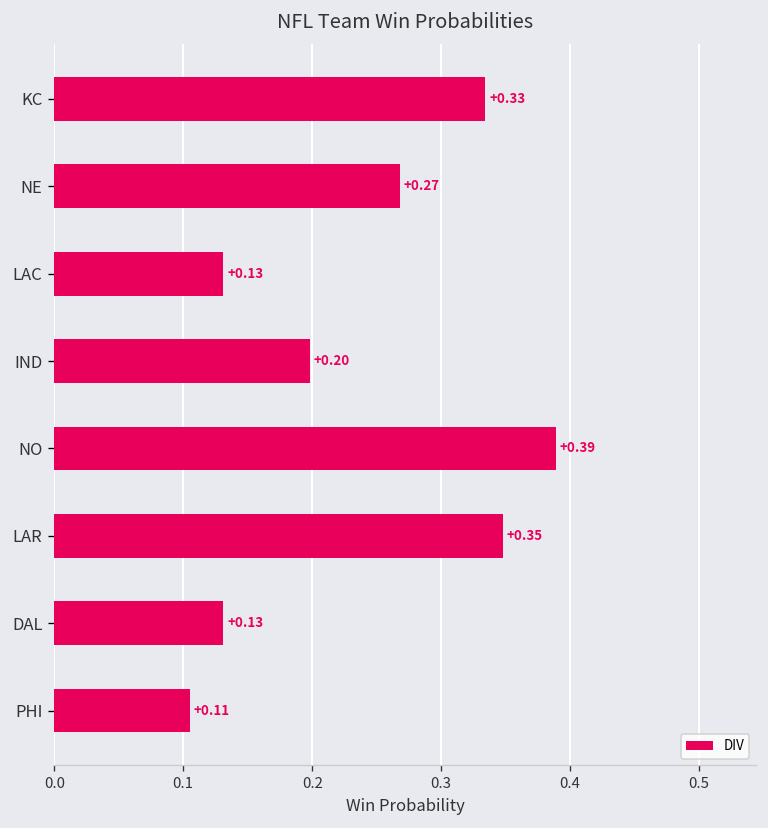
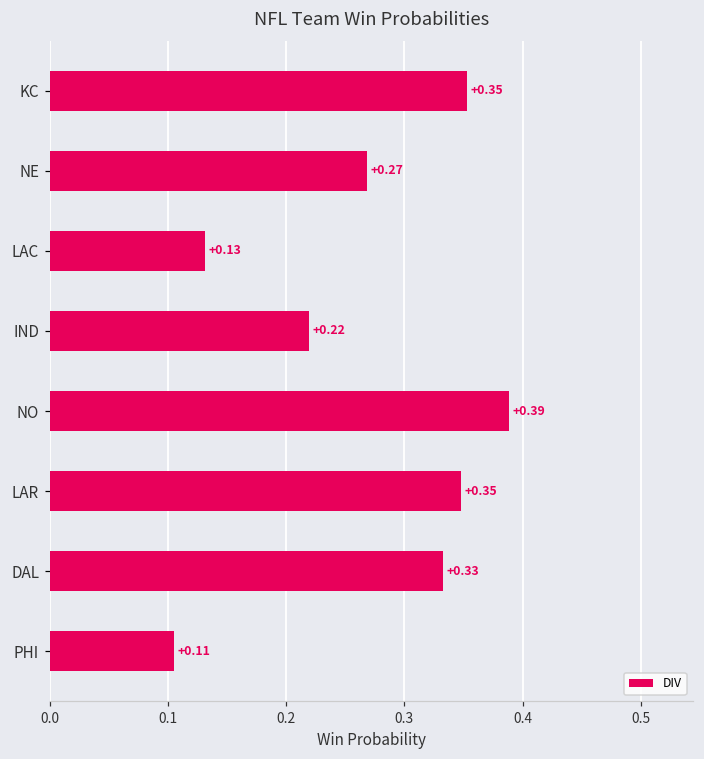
KC: +0.33 -> +0.35
IND: +0.20 -> +0.22
DAL: +0.13 -> +0.33
